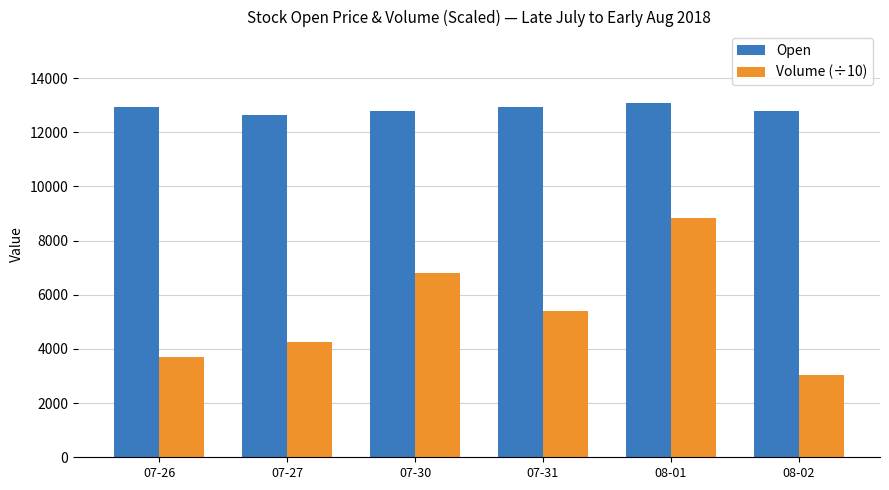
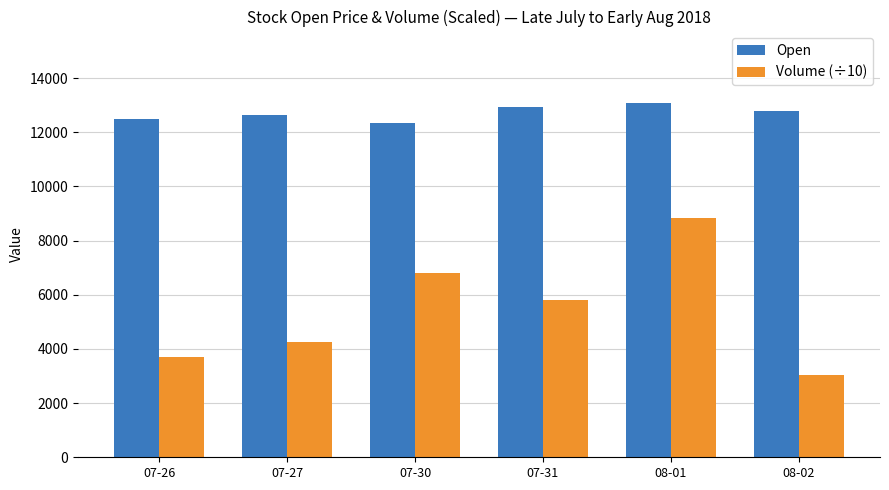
Open, 07-26: 13000 -> 12500
Open, 07-30: 12800 -> 12300
Volume (÷10), 07-31: 5400 -> 5800
